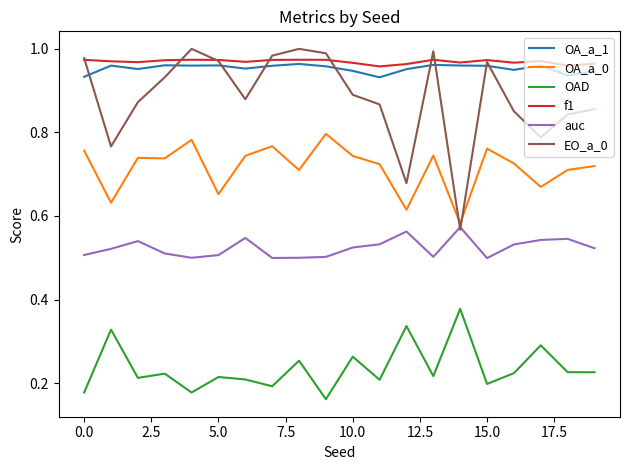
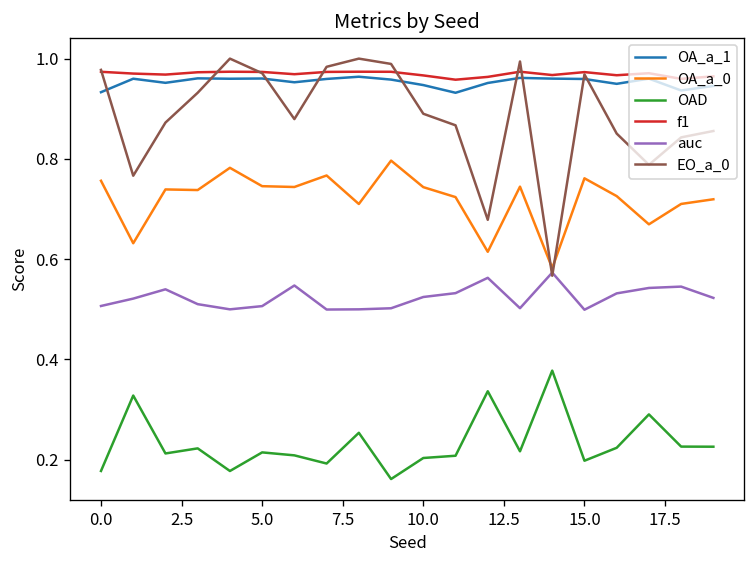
OA_a_0, 5.0: 0.65 -> 0.75
OAD, 10.0: 0.26 -> 0.20
